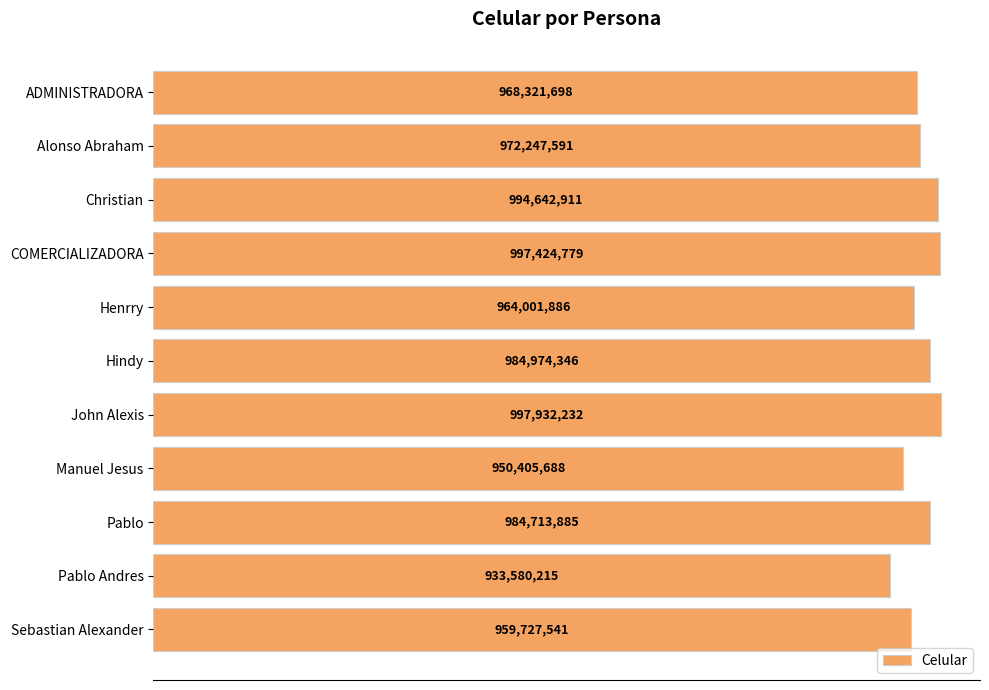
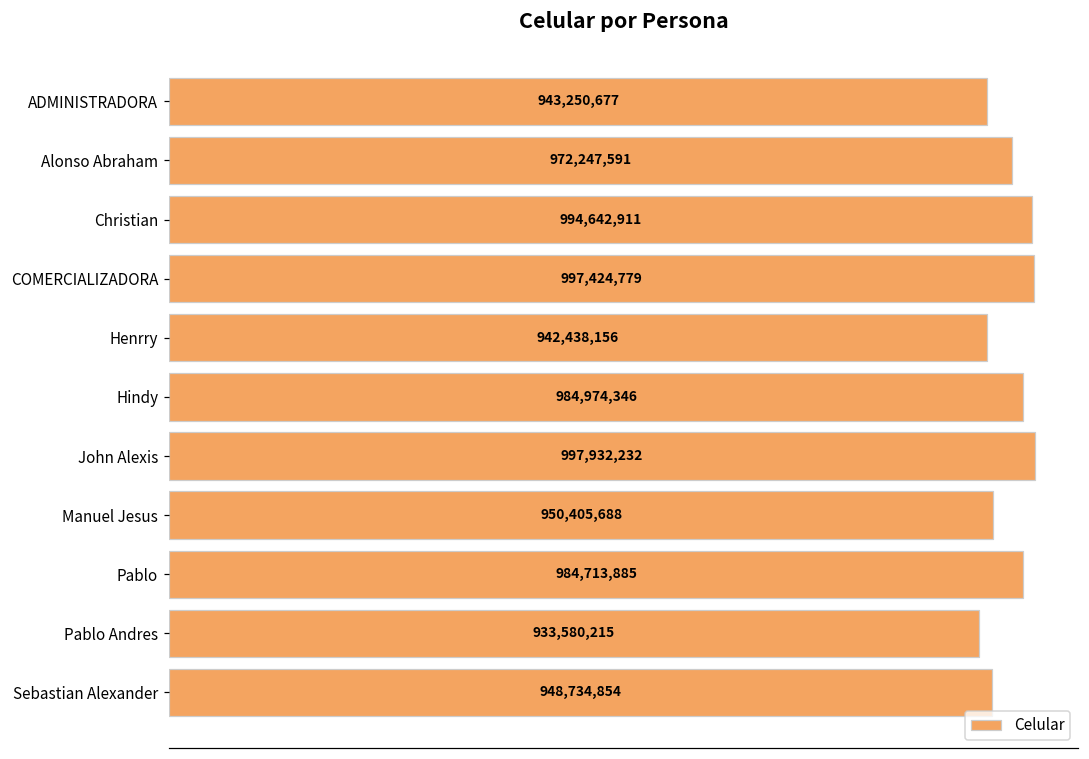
ADMINISTRADORA: 968,321,698 -> 943,250,677
Henrry: 964,001,886 -> 942,438,156
Sebastian Alexander: 959,727,541 -> 948,734,854
